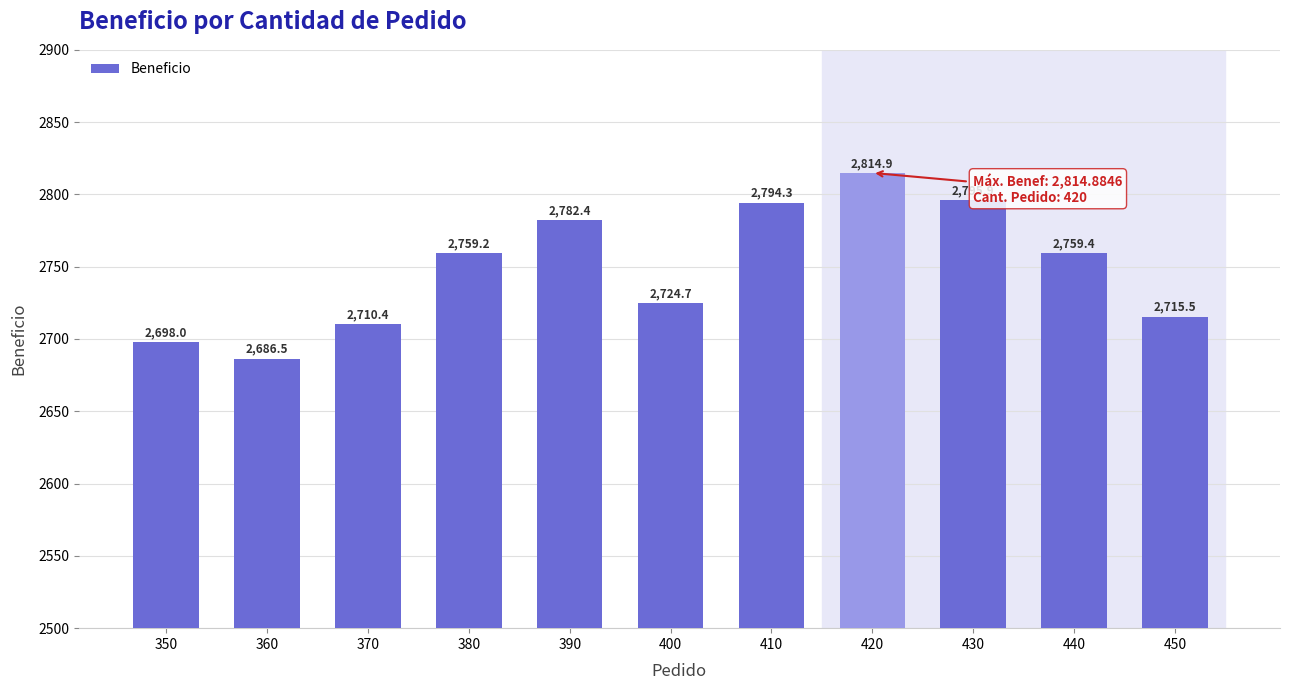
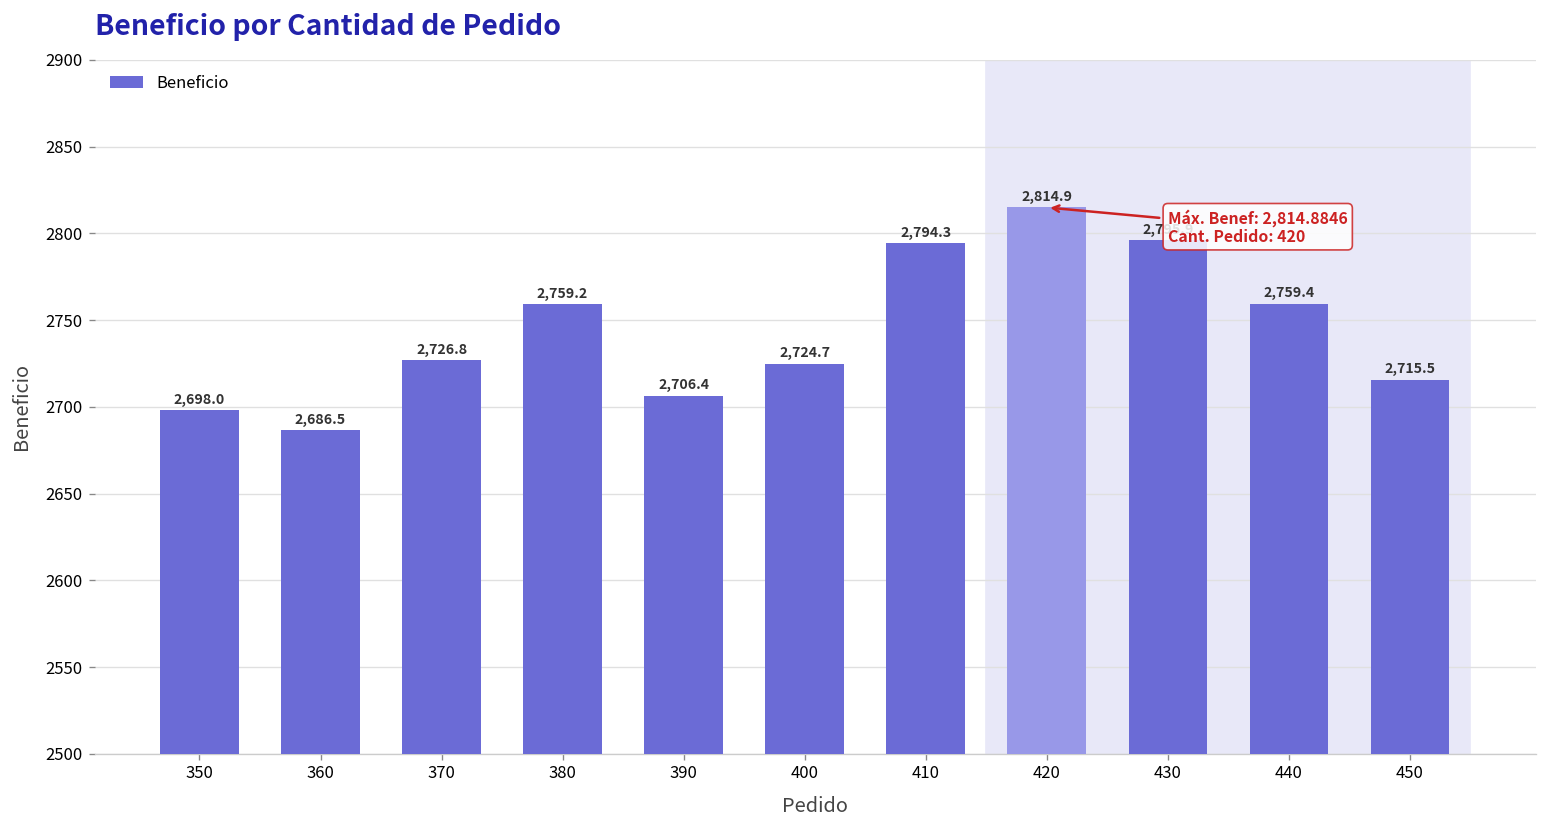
370: 2,710.4 -> 2,726.8
390: 2,782.4 -> 2,706.4
